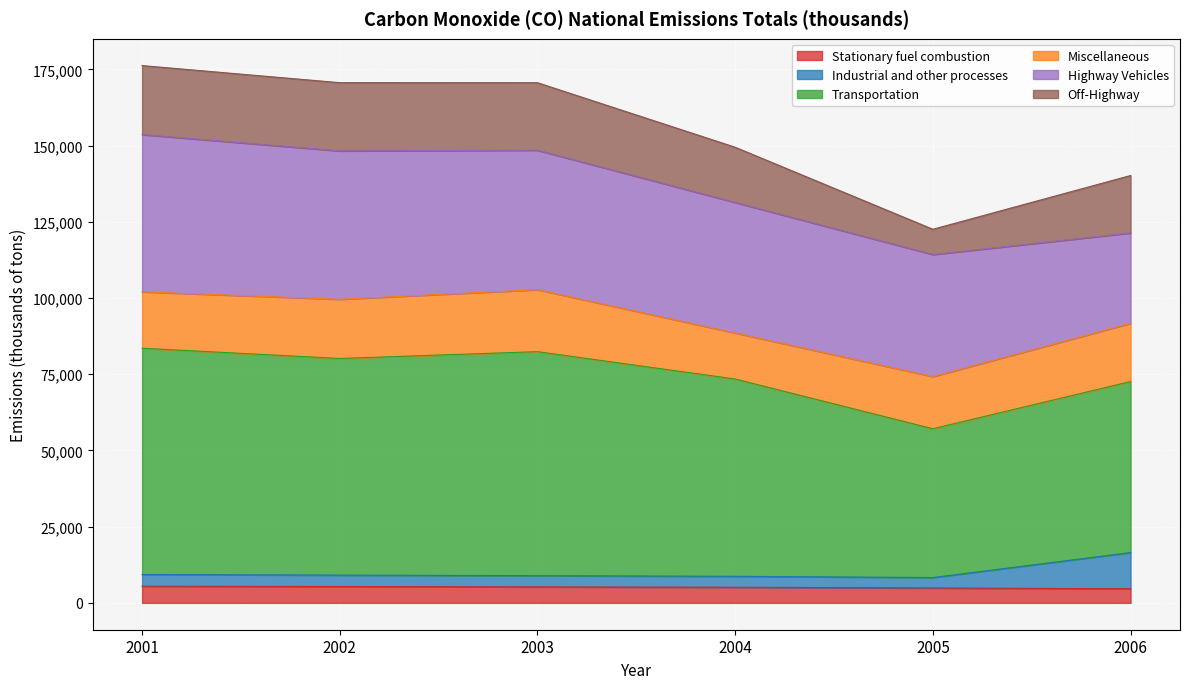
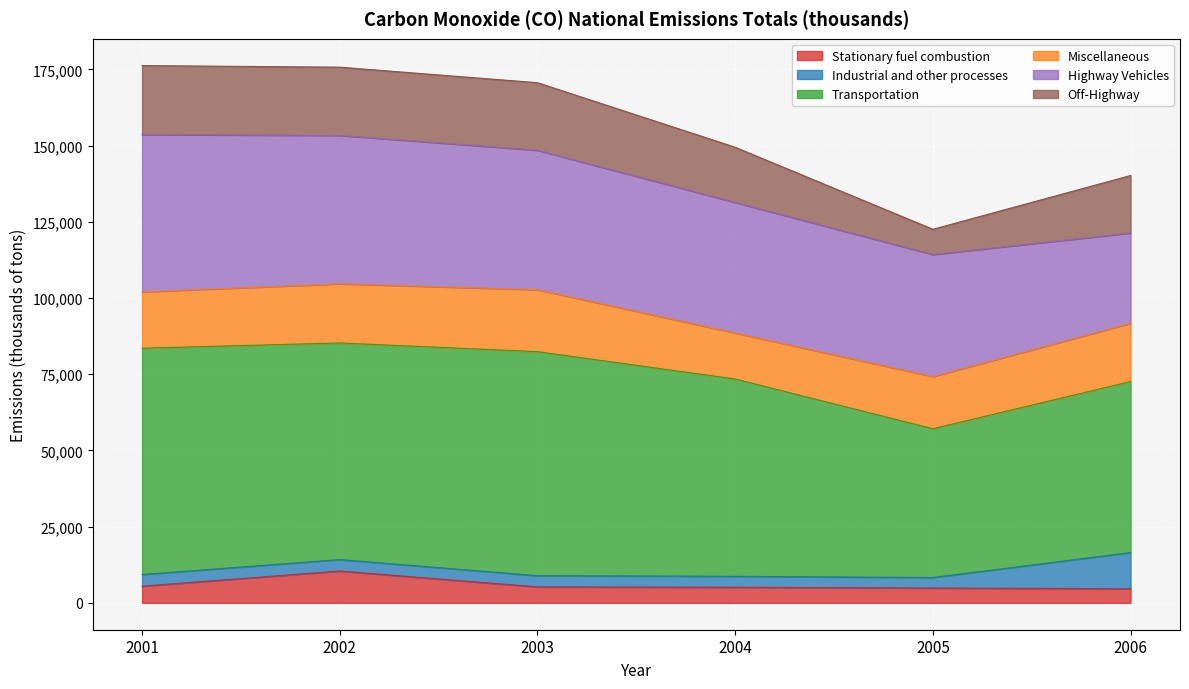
Stationary fuel combustion, 2002: 5,000 -> 10,000
